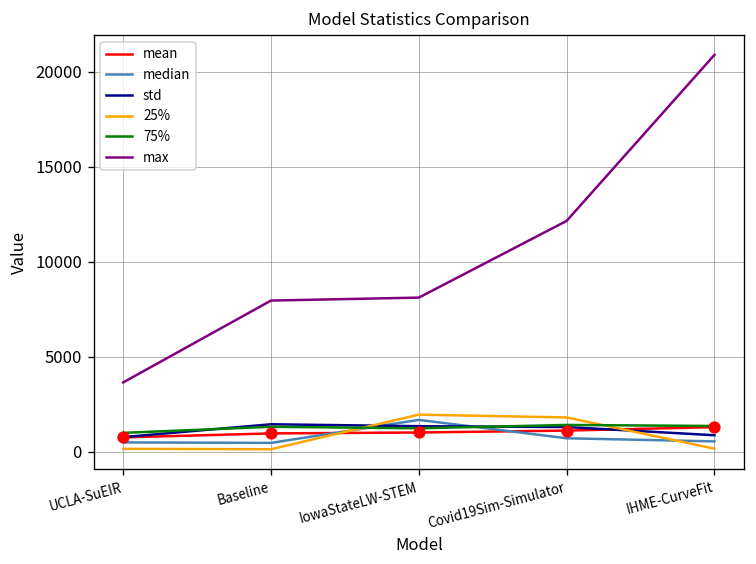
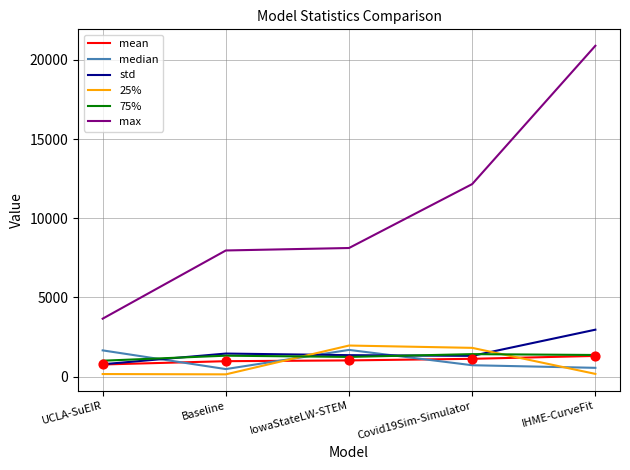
median, UCLA-SuEIR: 500 -> 1700
std, IHME-CurveFit: 900 -> 3000
